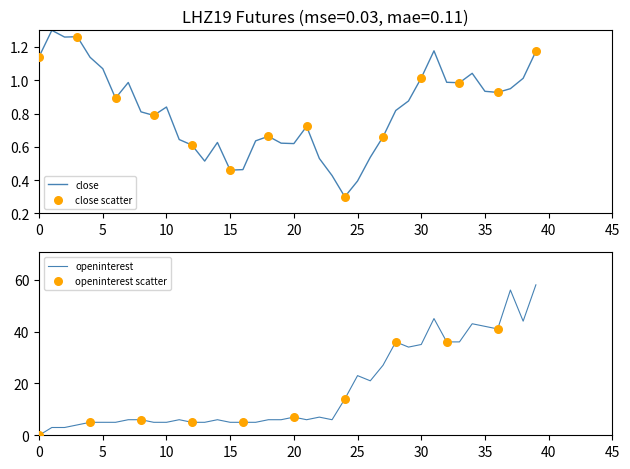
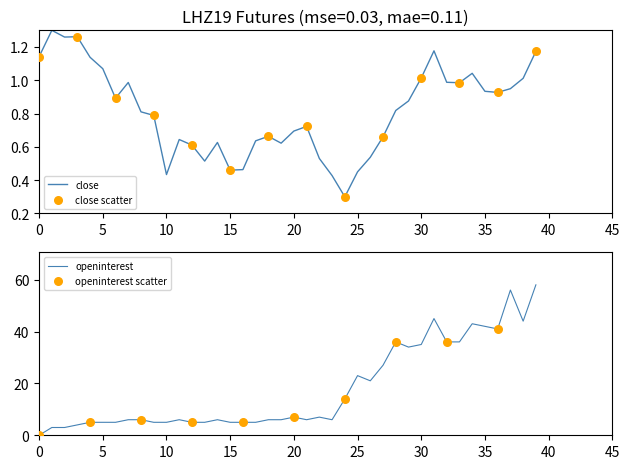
LHZ19 Futures (mse=0.03, mae=0.11), close, 10: 0.84 -> 0.43
LHZ19 Futures (mse=0.03, mae=0.11), close, 20: 0.62 -> 0.69
LHZ19 Futures (mse=0.03, mae=0.11), close, 25: 0.39 -> 0.45
